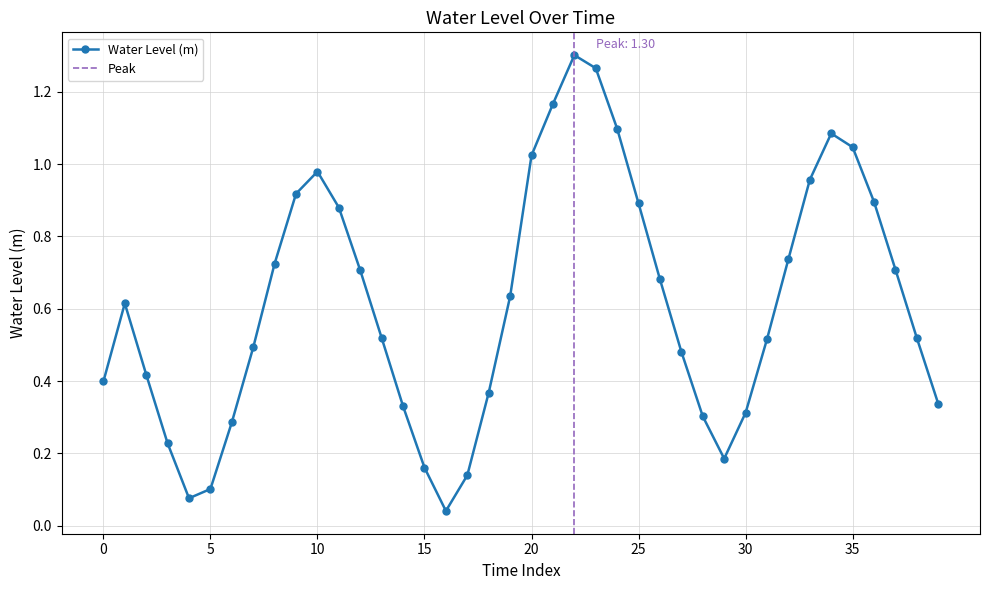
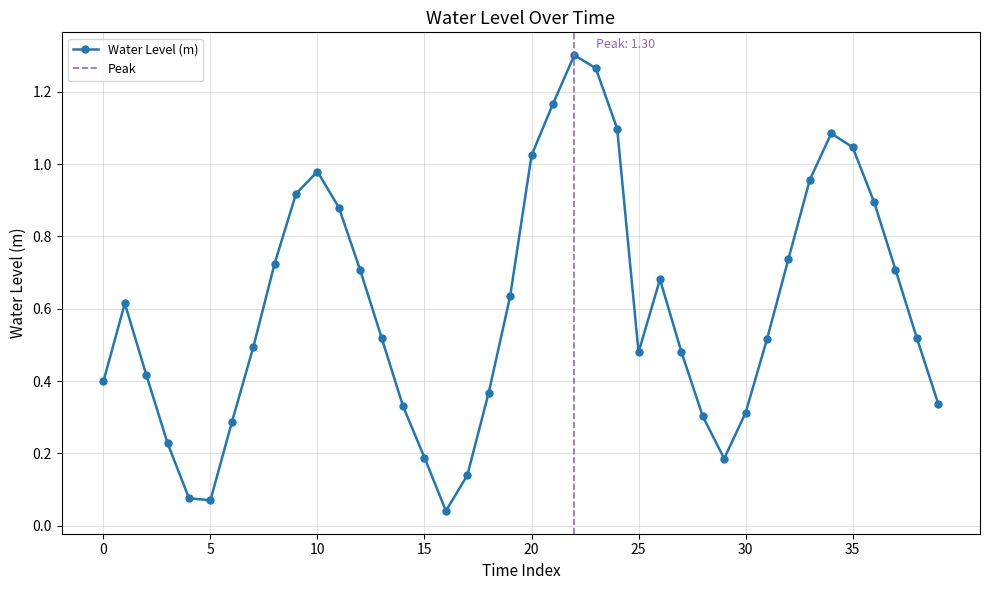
5: 0.10 -> 0.07
15: 0.16 -> 0.19
25: 0.89 -> 0.48
